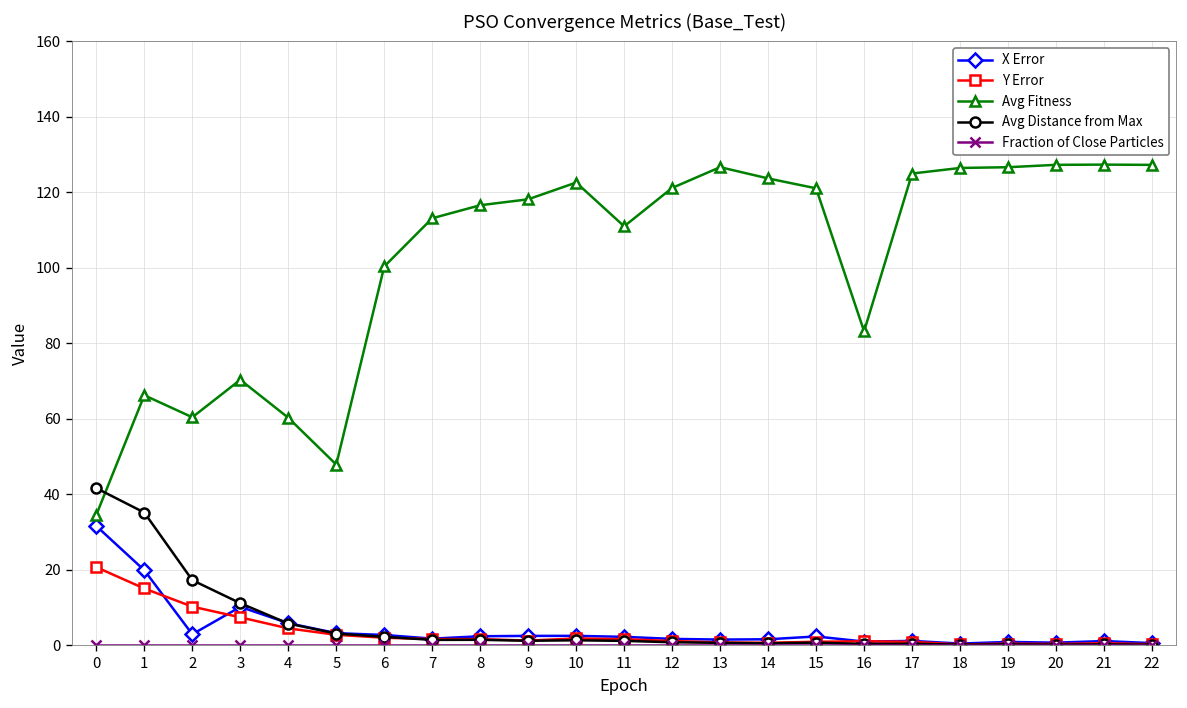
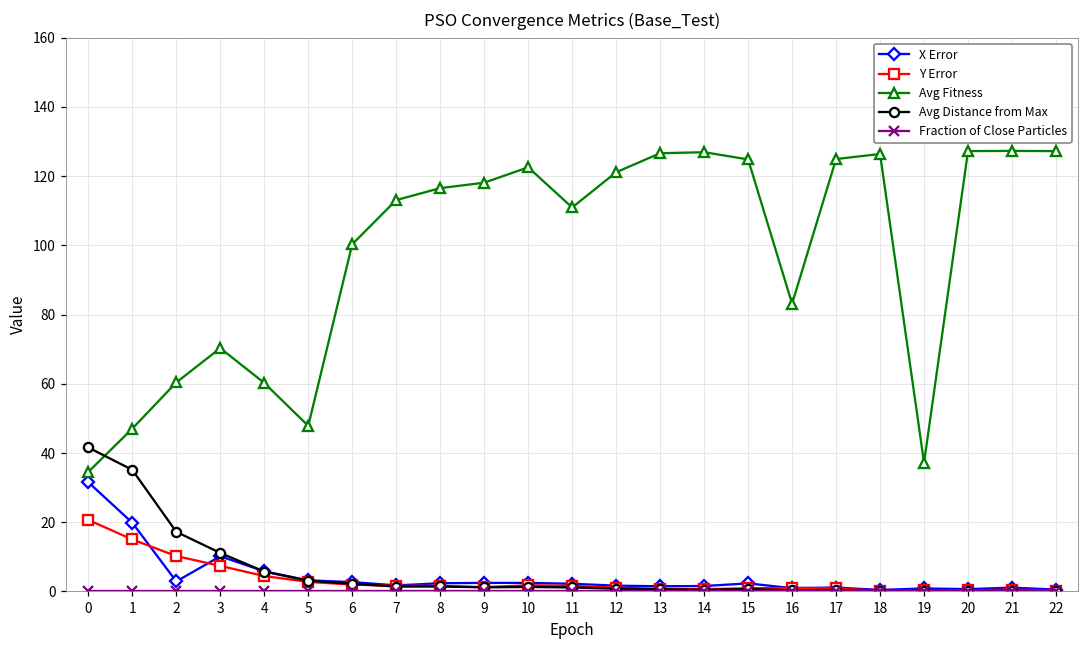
Avg Fitness, 1: 66 -> 47
Avg Fitness, 14: 124 -> 127
Avg Fitness, 15: 121 -> 125
Avg Fitness, 19: 127 -> 37
